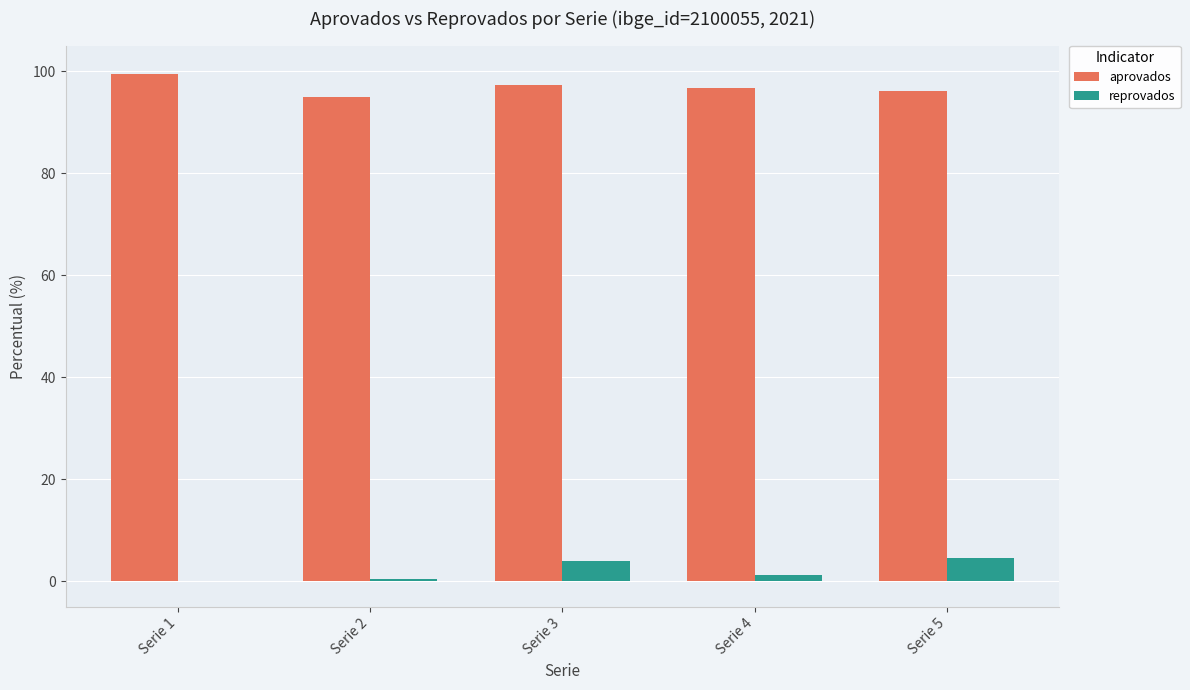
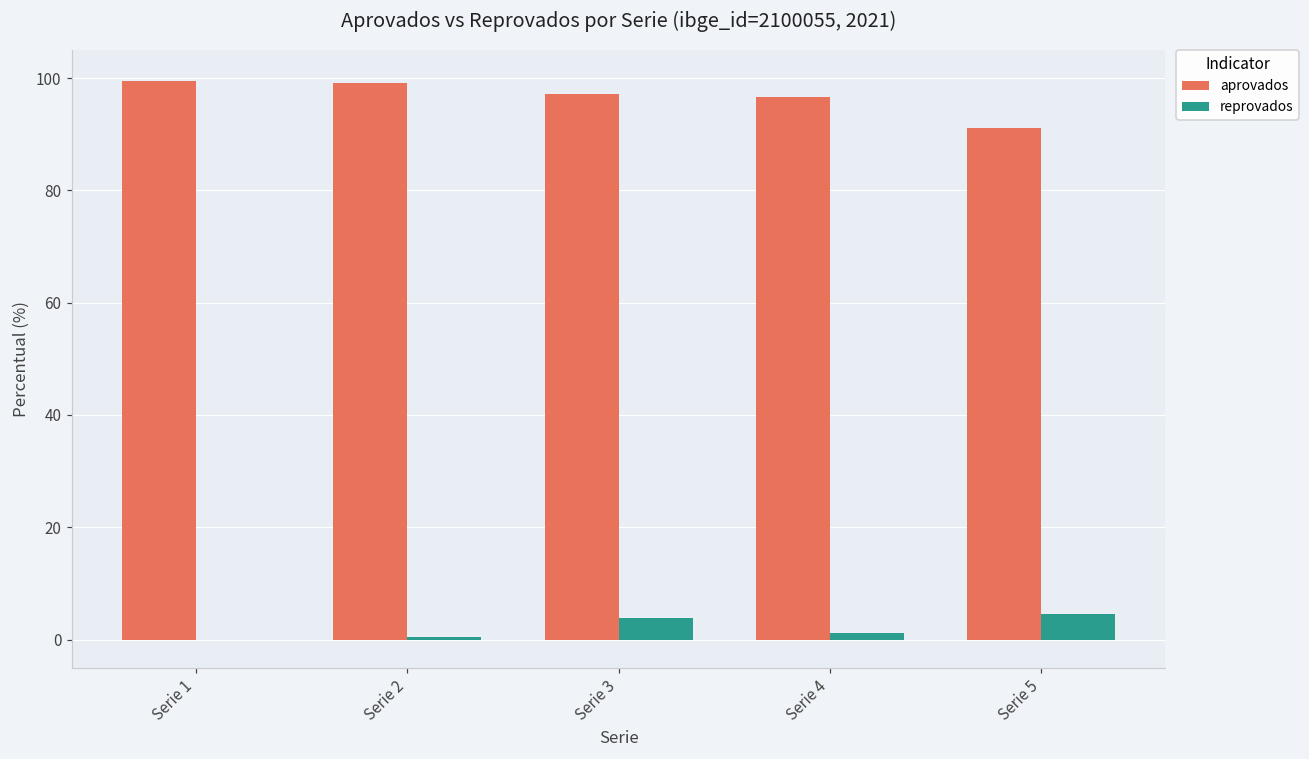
aprovados, Serie 2: 95 -> 99
aprovados, Serie 5: 96 -> 91
